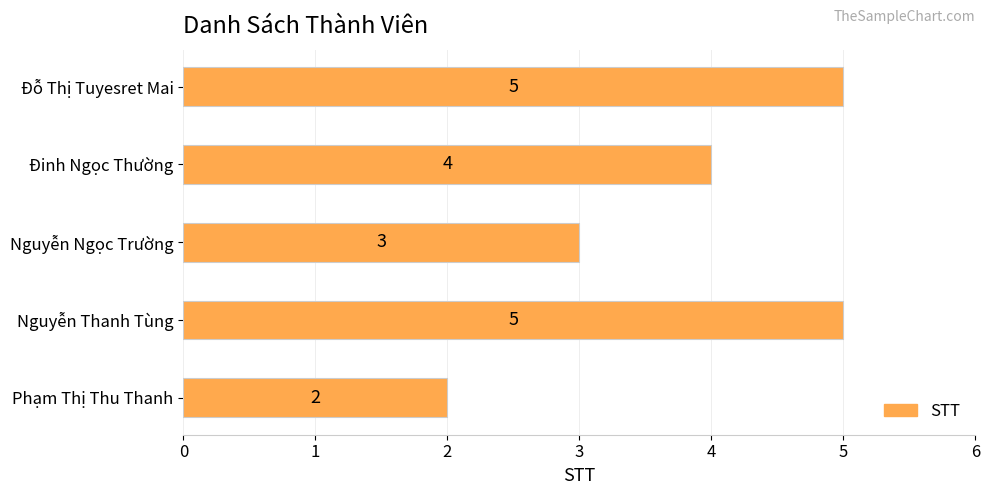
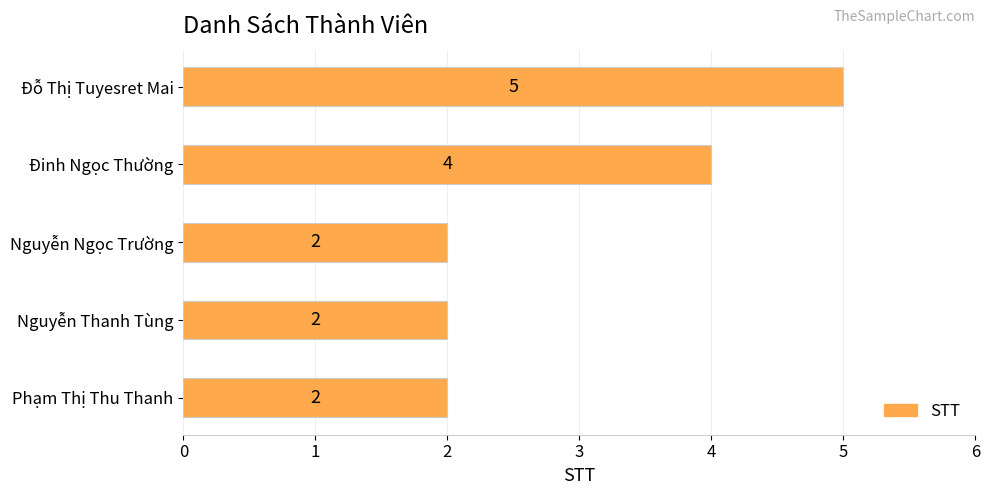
Nguyễn Ngọc Trường: 3 -> 2
Nguyễn Thanh Tùng: 5 -> 2
